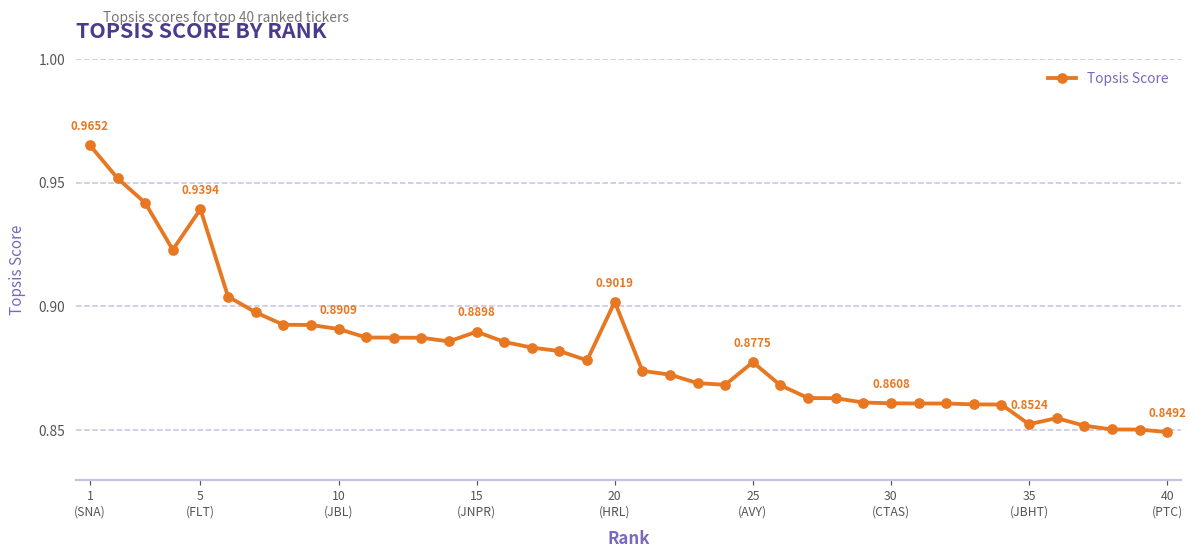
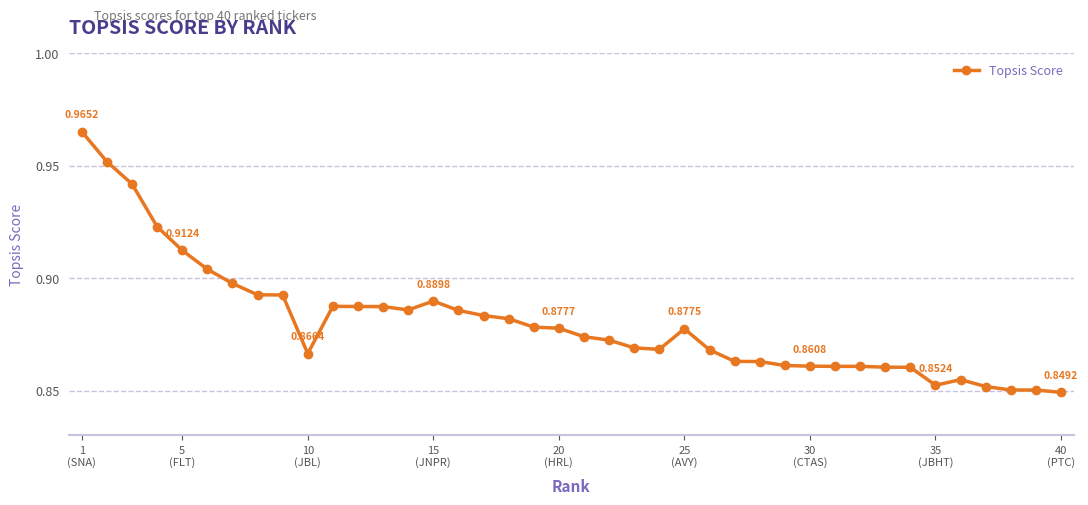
5 (FLT): 0.9394 -> 0.9124
10 (JBL): 0.8909 -> 0.8664
20 (HRL): 0.9019 -> 0.8777
